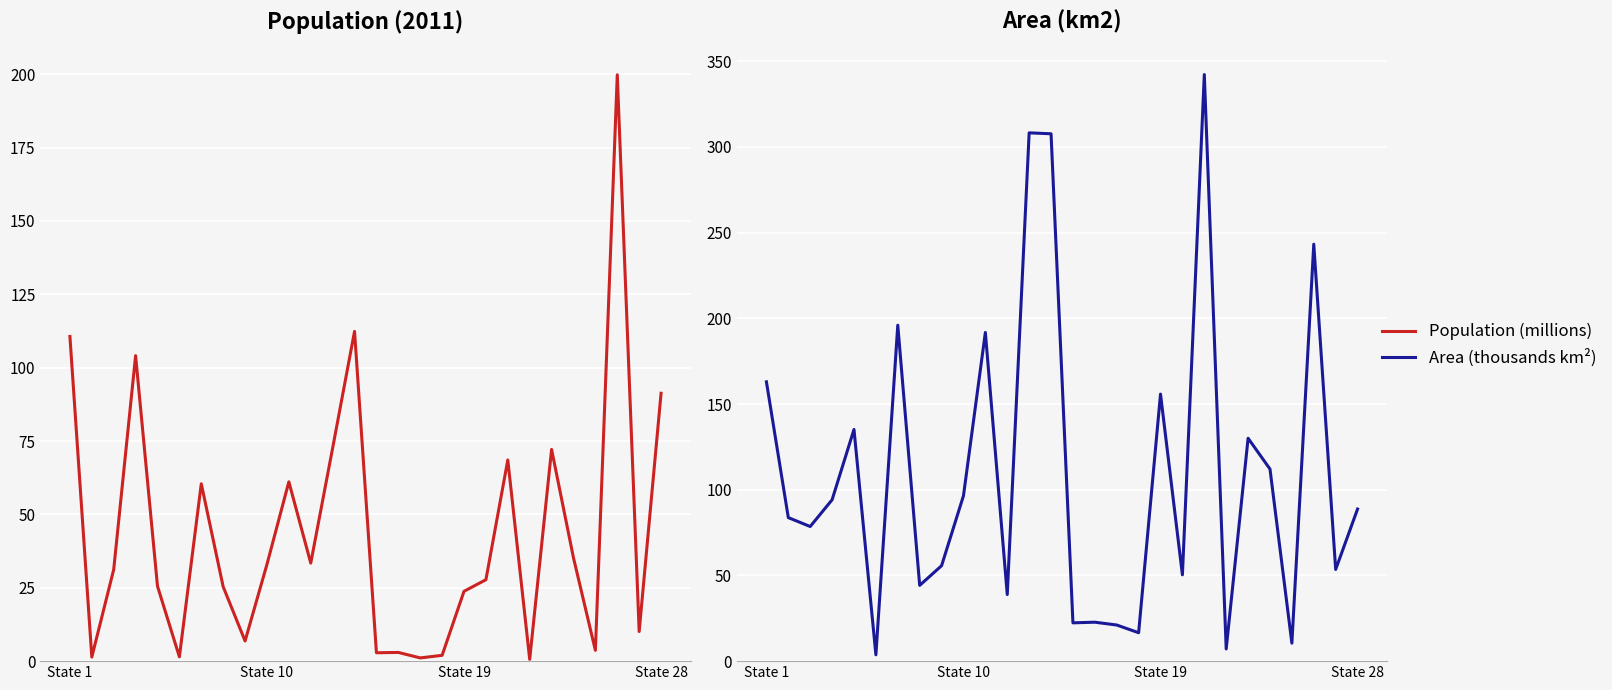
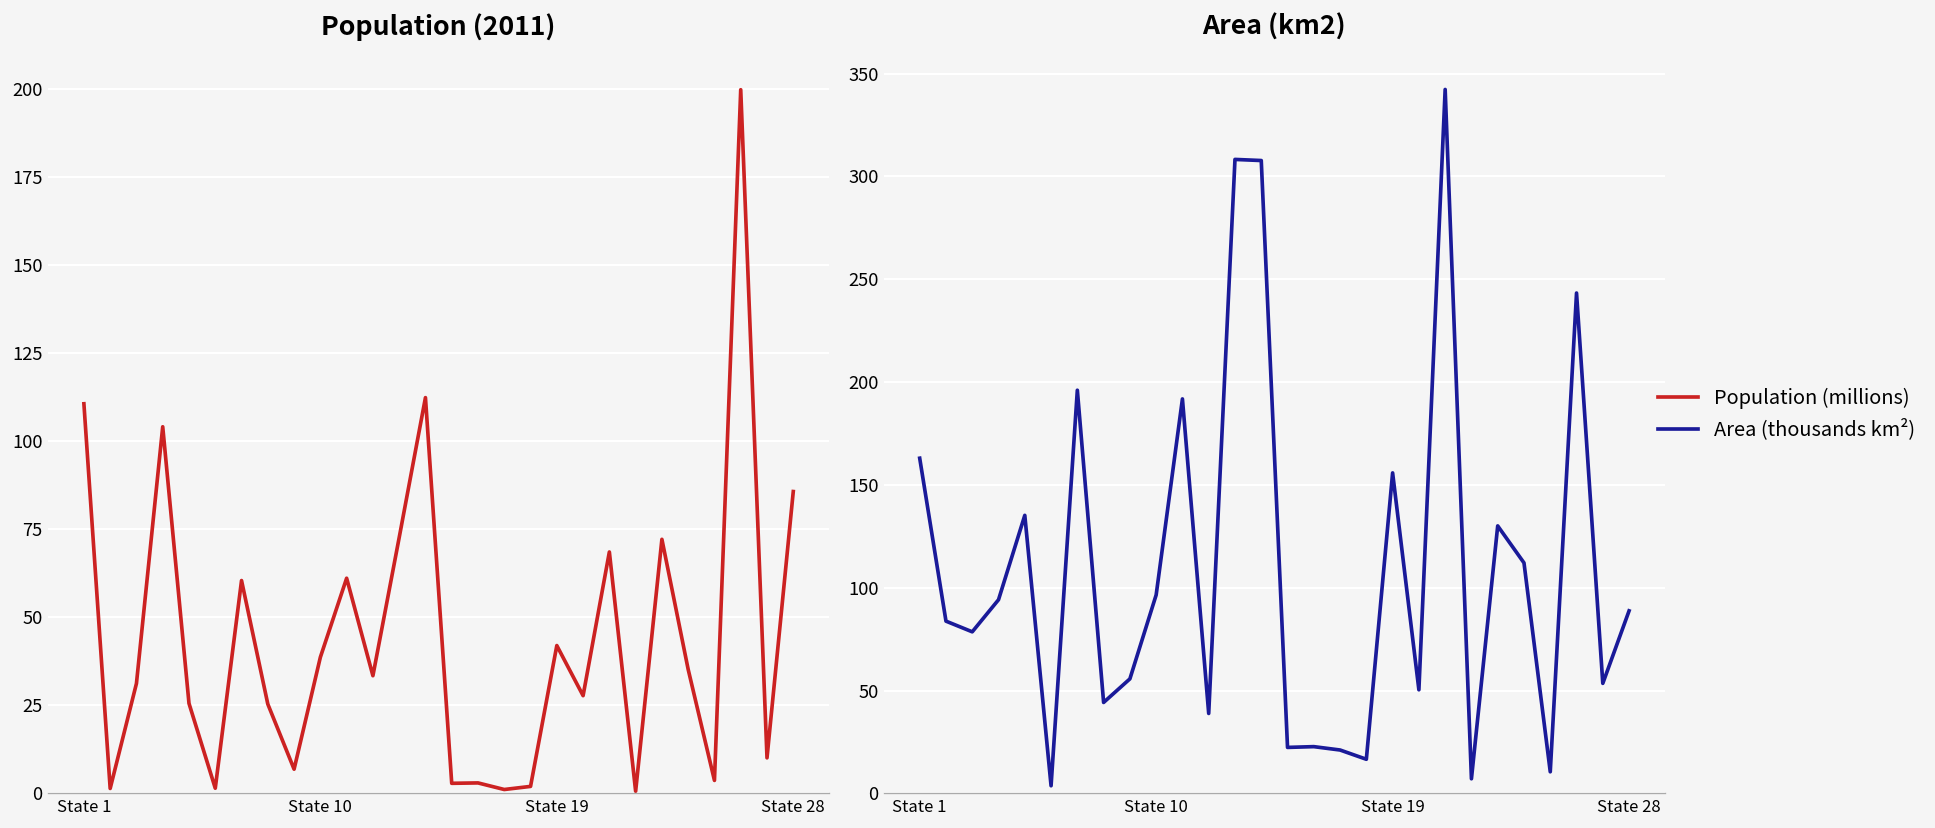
Population (2011), State 10: 33 -> 39
Population (2011), State 19: 24 -> 42
Population (2011), State 28: 91 -> 86
